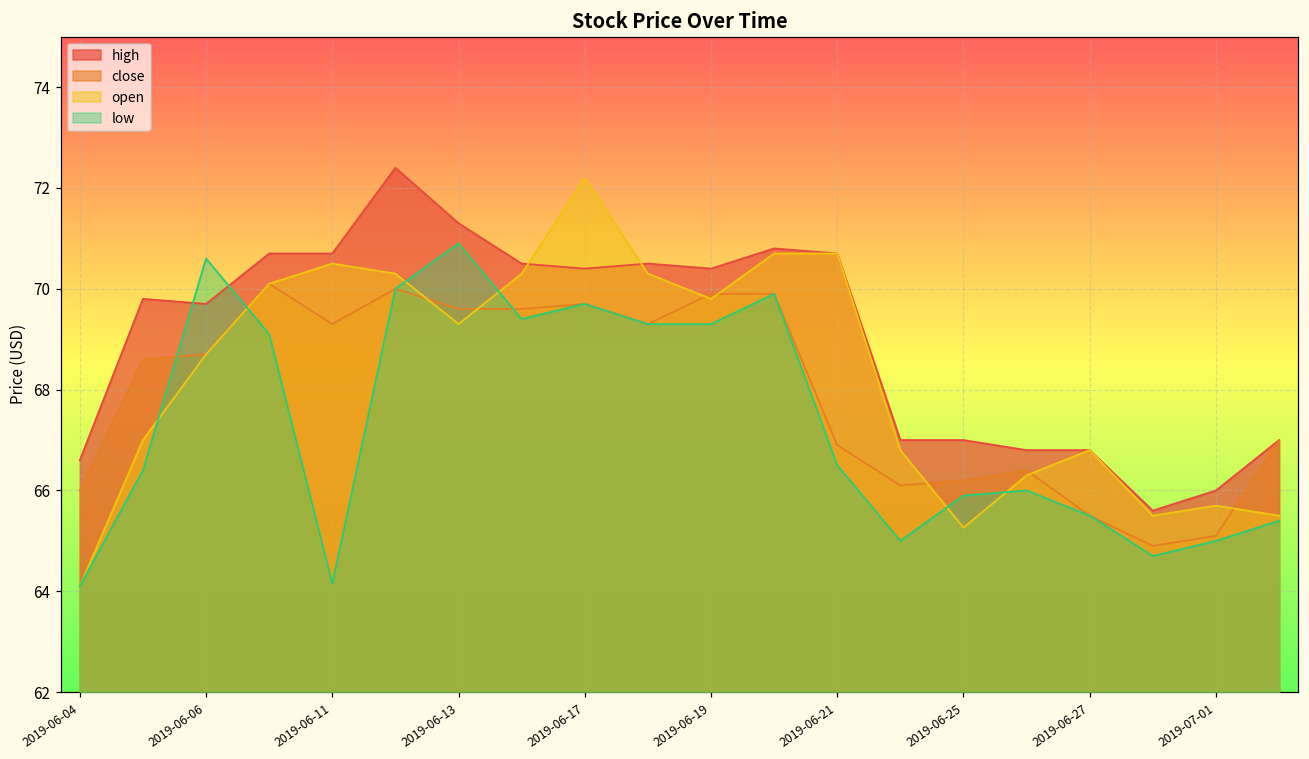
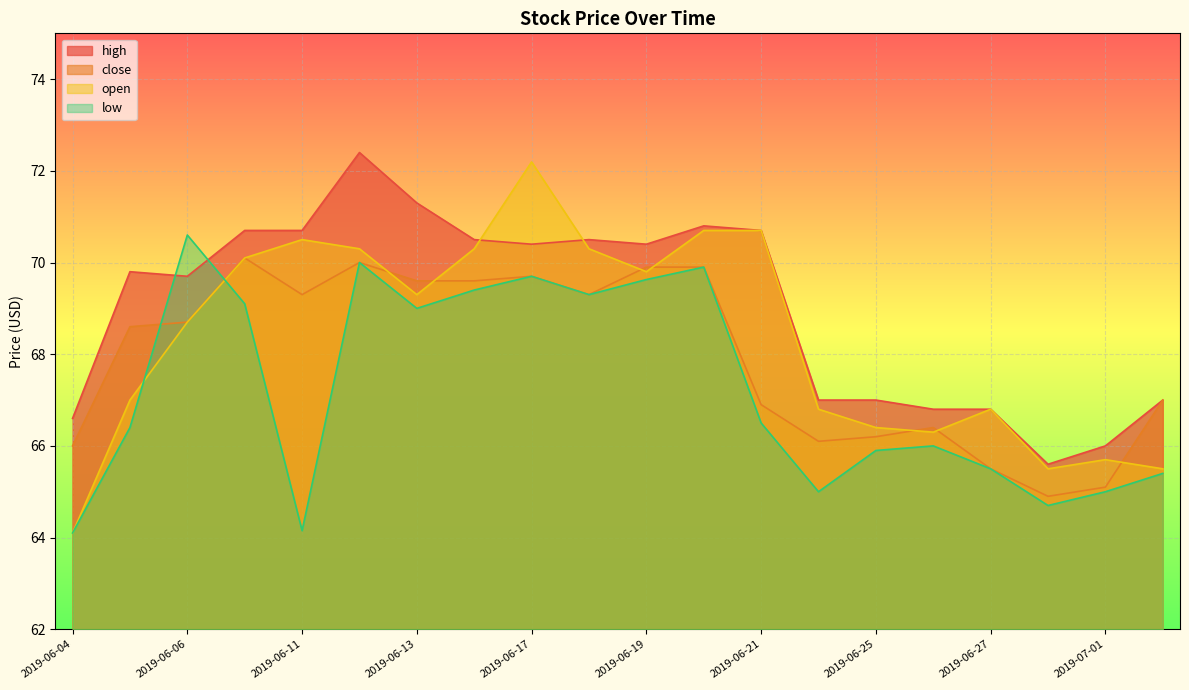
low, 2019-06-13: 70.9 -> 69.0
low, 2019-06-19: 69.3 -> 69.6
open, 2019-06-25: 65.3 -> 66.4
